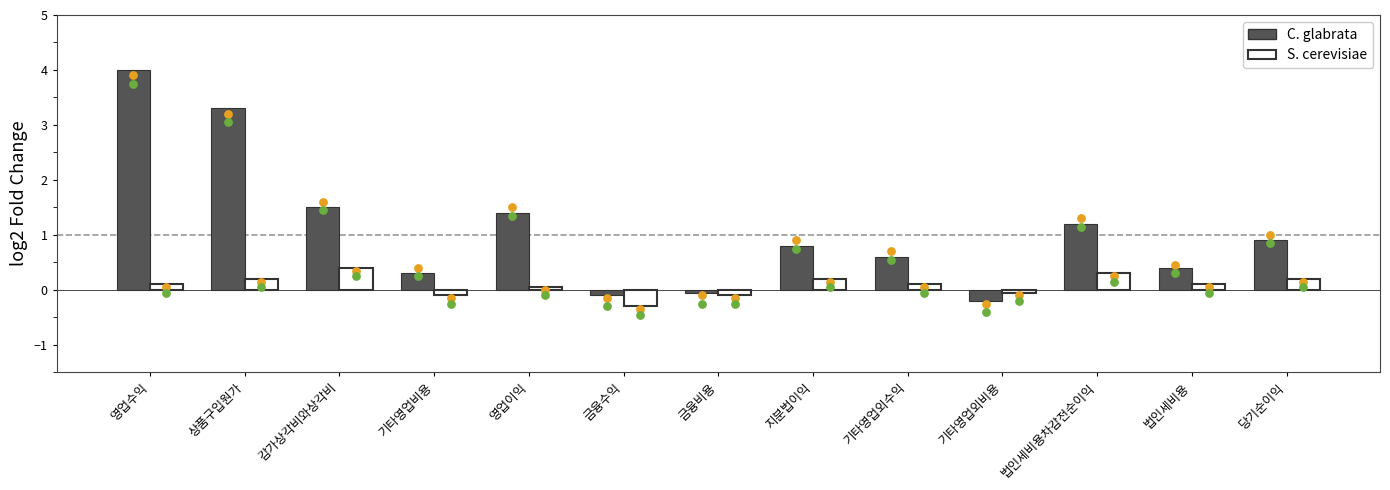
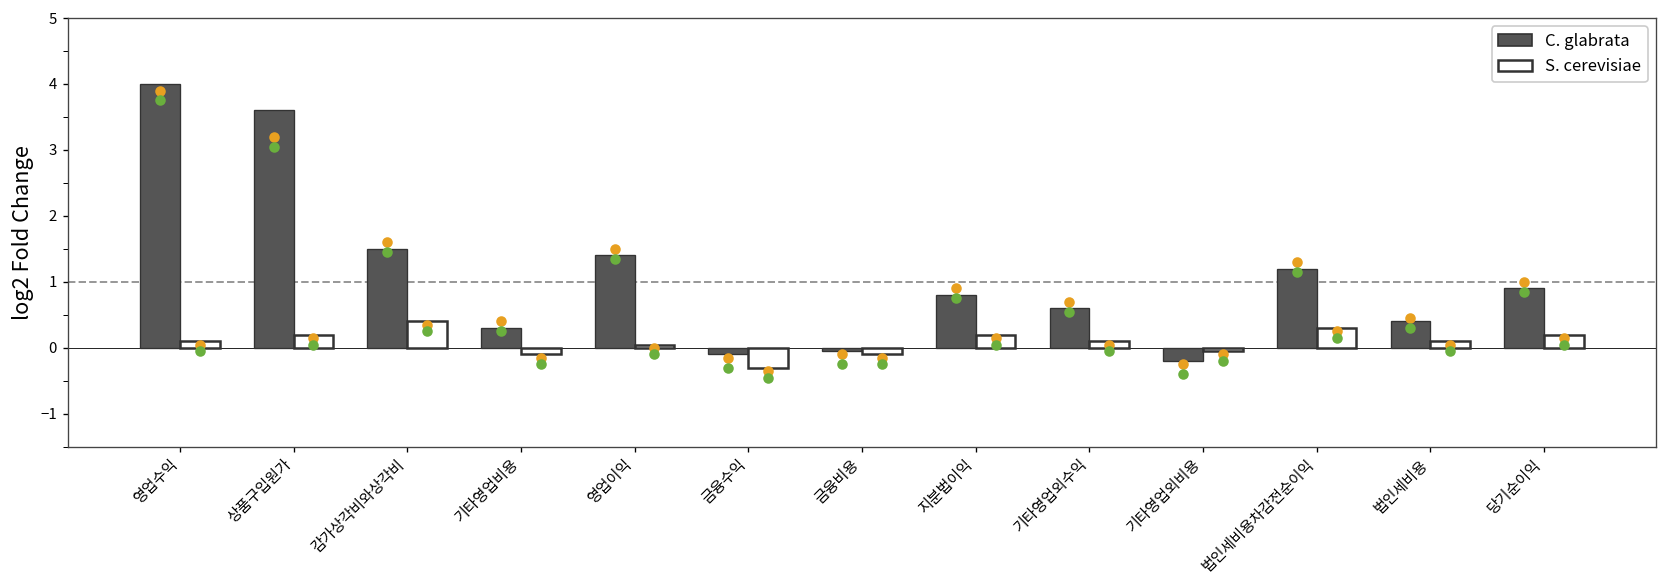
C. glabrata, 상품구입원가: 3.3 -> 3.6
